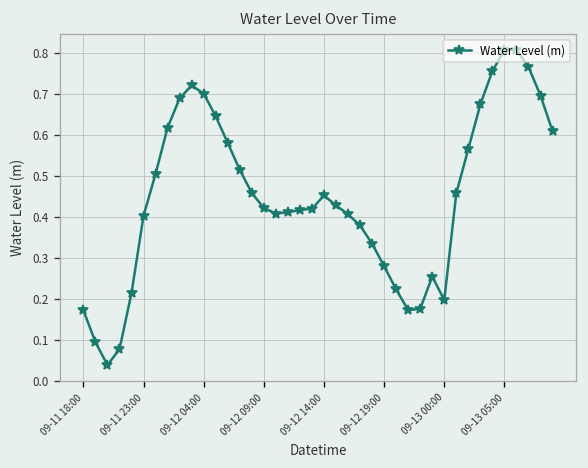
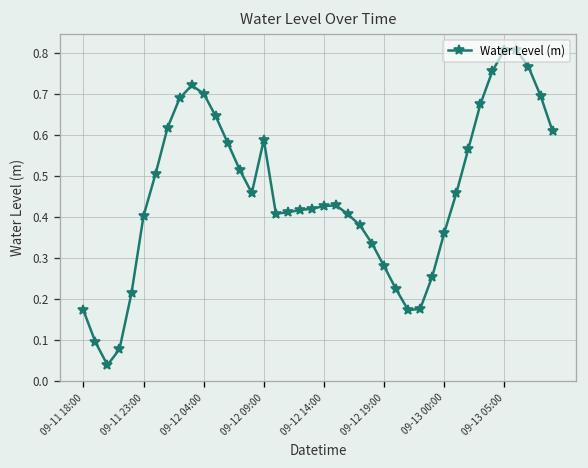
09-12 09:00: 0.42 -> 0.59
09-12 14:00: 0.45 -> 0.43
09-13 00:00: 0.20 -> 0.36
